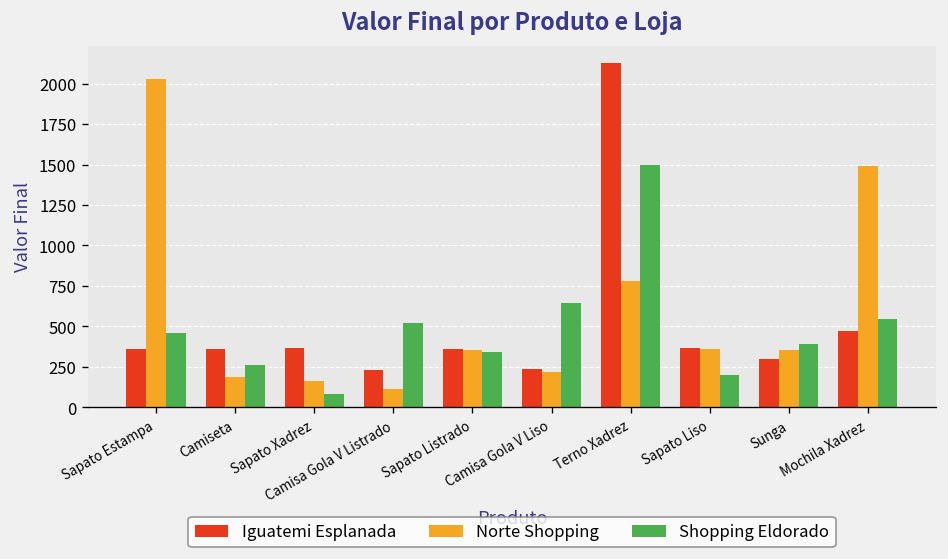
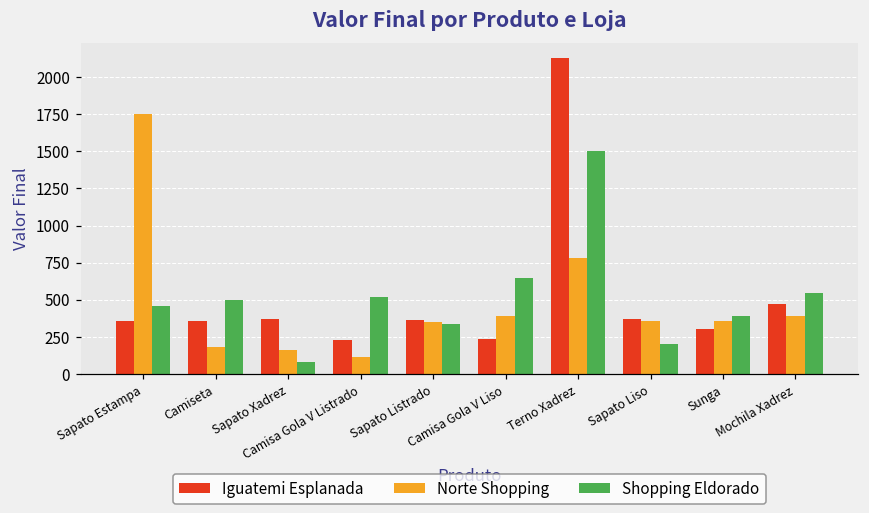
Norte Shopping, Sapato Estampa: 2030 -> 1750
Shopping Eldorado, Camiseta: 260 -> 500
Norte Shopping, Camisa Gola V Liso: 220 -> 390
Norte Shopping, Mochila Xadrez: 1490 -> 390
